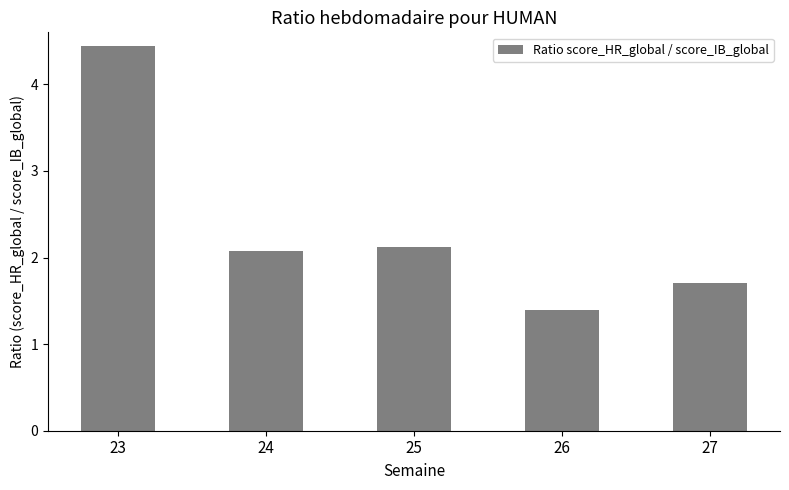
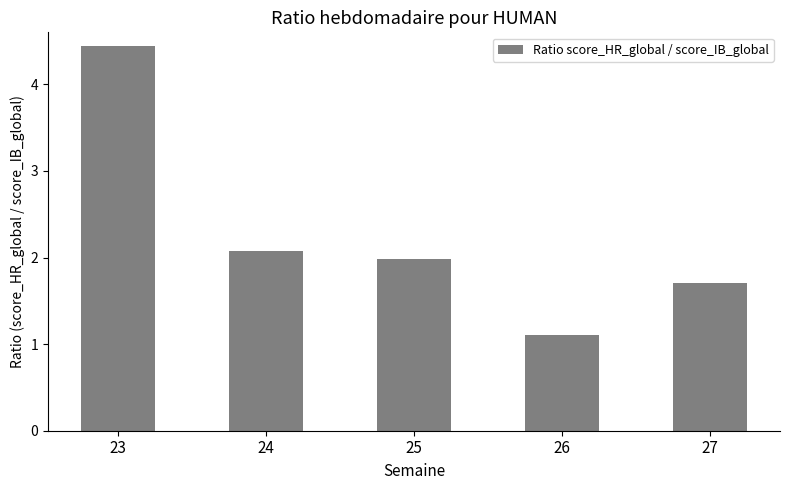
25: 2.1 -> 2.0
26: 1.4 -> 1.1
